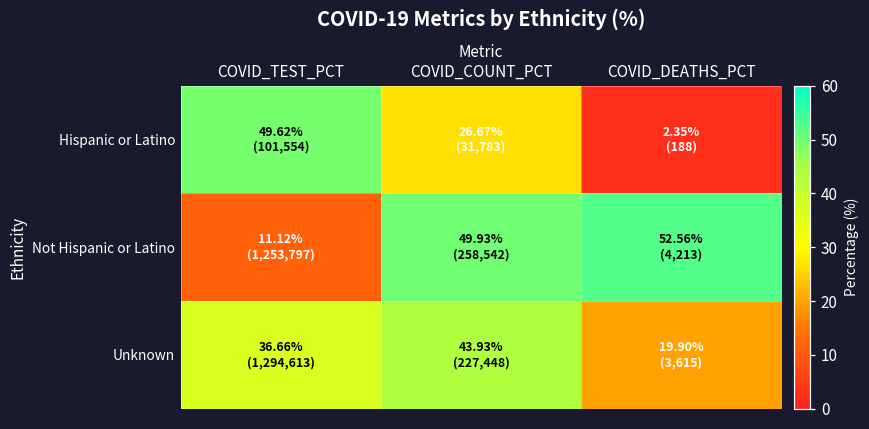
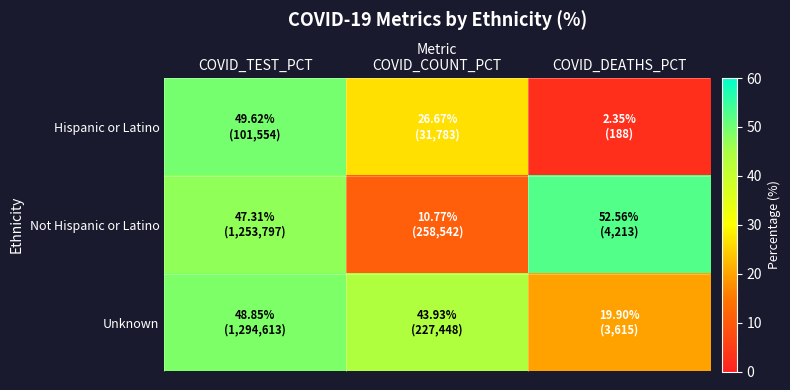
Not Hispanic or Latino, COVID_TEST_PCT: 11.12% -> 47.31%
Not Hispanic or Latino, COVID_COUNT_PCT: 49.93% -> 10.77%
Unknown, COVID_TEST_PCT: 36.66% -> 48.85%
